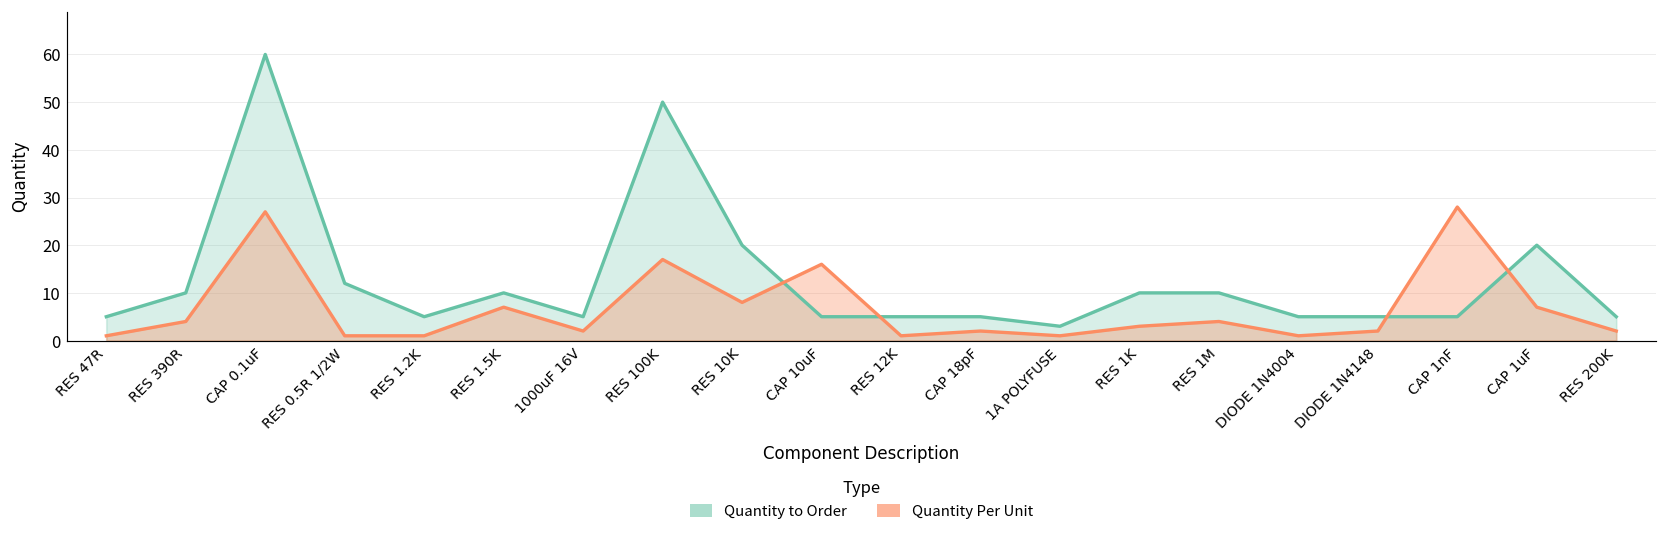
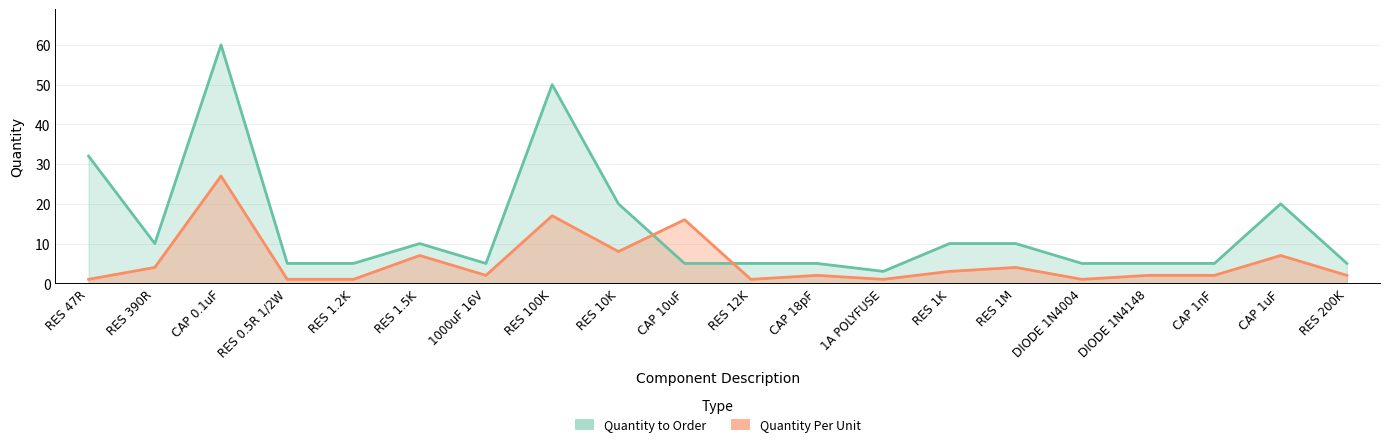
Quantity to Order, RES 47R: 5 -> 32
Quantity to Order, RES 0.5R 1/2W: 12 -> 5
Quantity Per Unit, CAP 1nF: 28 -> 2
